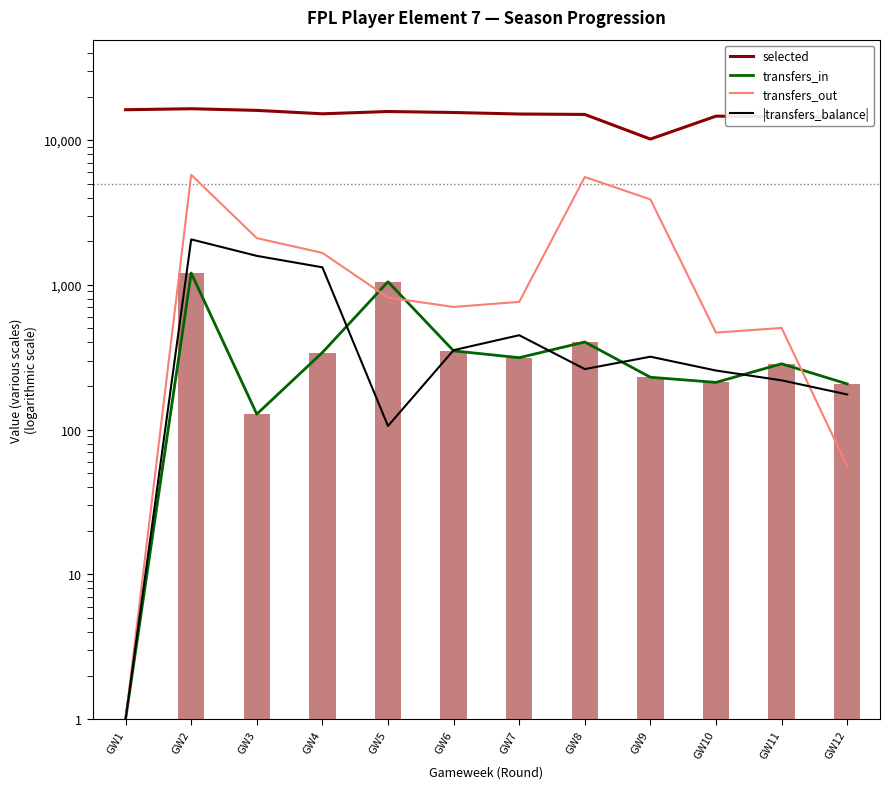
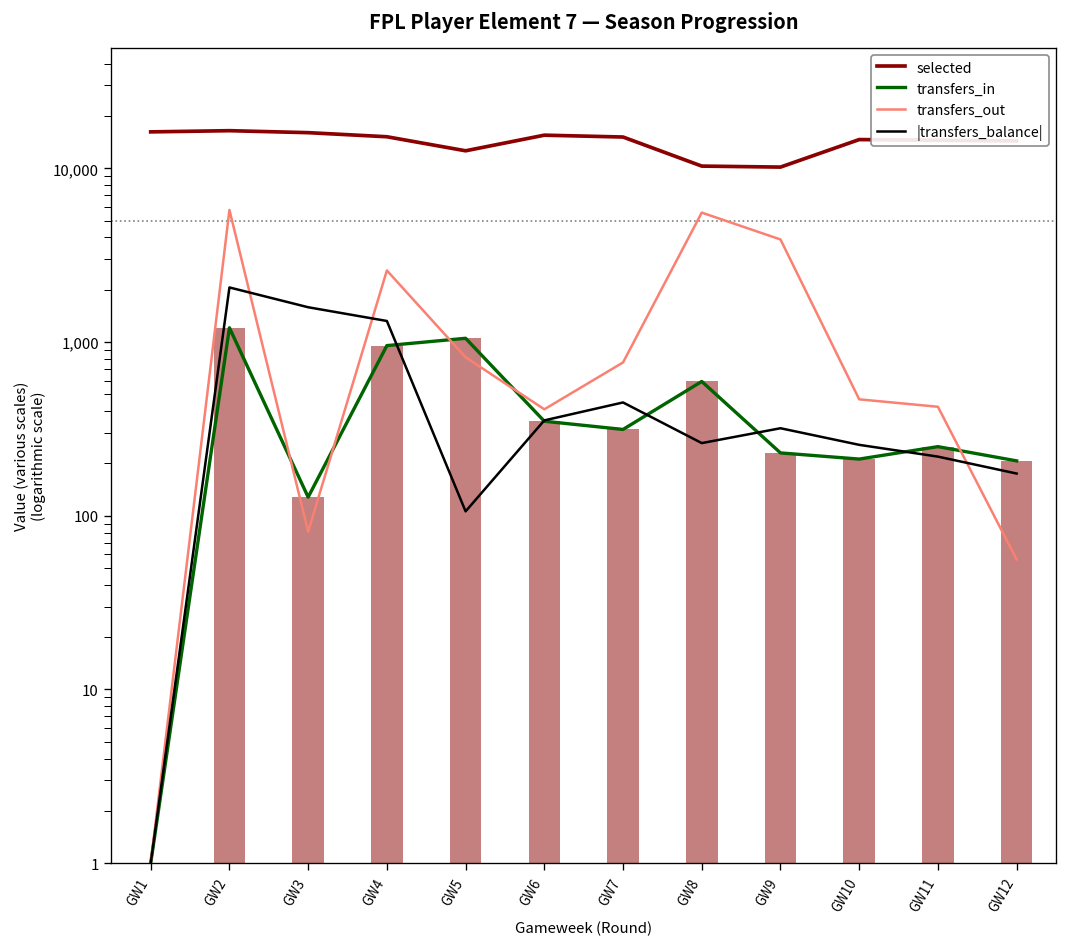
transfers_out, GW3: 2,100 -> 80
transfers_in, GW4: 340 -> 1,000
transfers_out, GW4: 1,700 -> 2,600
selected, GW5: 16,000 -> 13,000
transfers_out, GW6: 700 -> 410
selected, GW8: 15,000 -> 10,000
transfers_in, GW8: 400 -> 590
transfers_in, GW11: 290 -> 250
transfers_out, GW11: 500 -> 420
